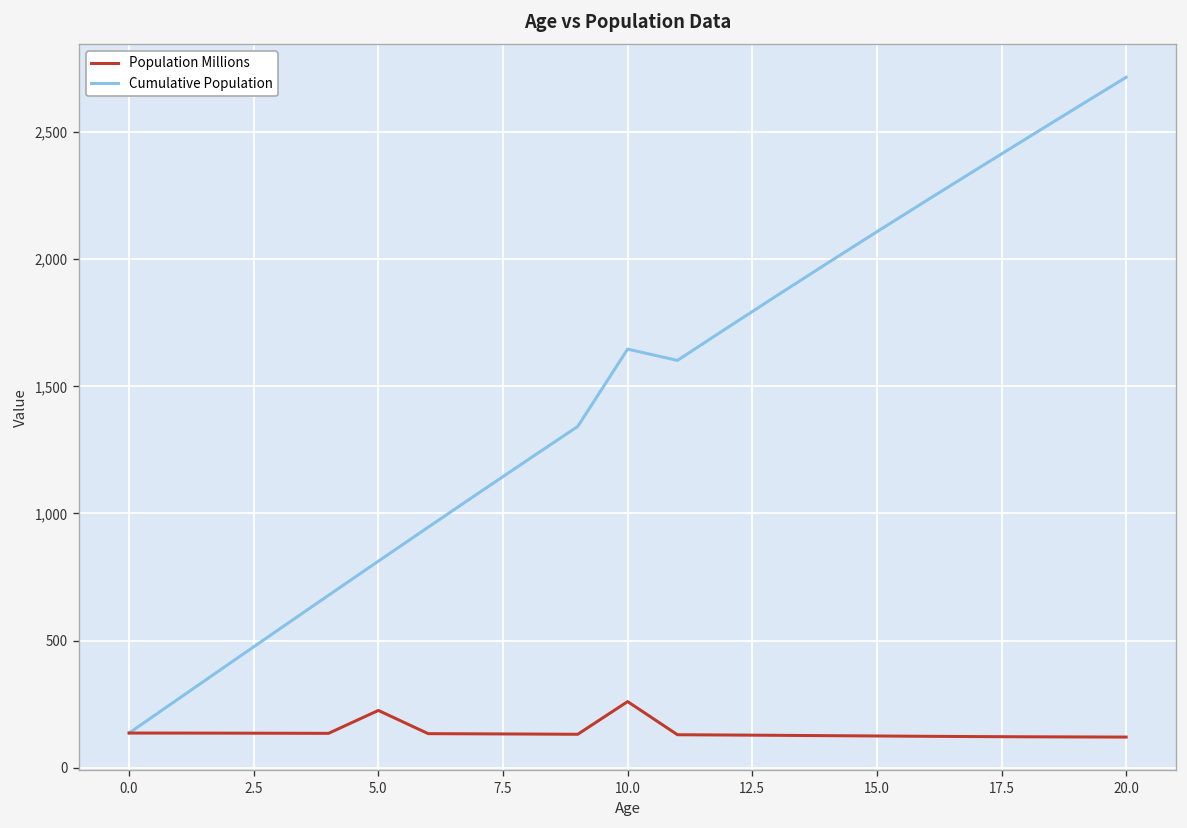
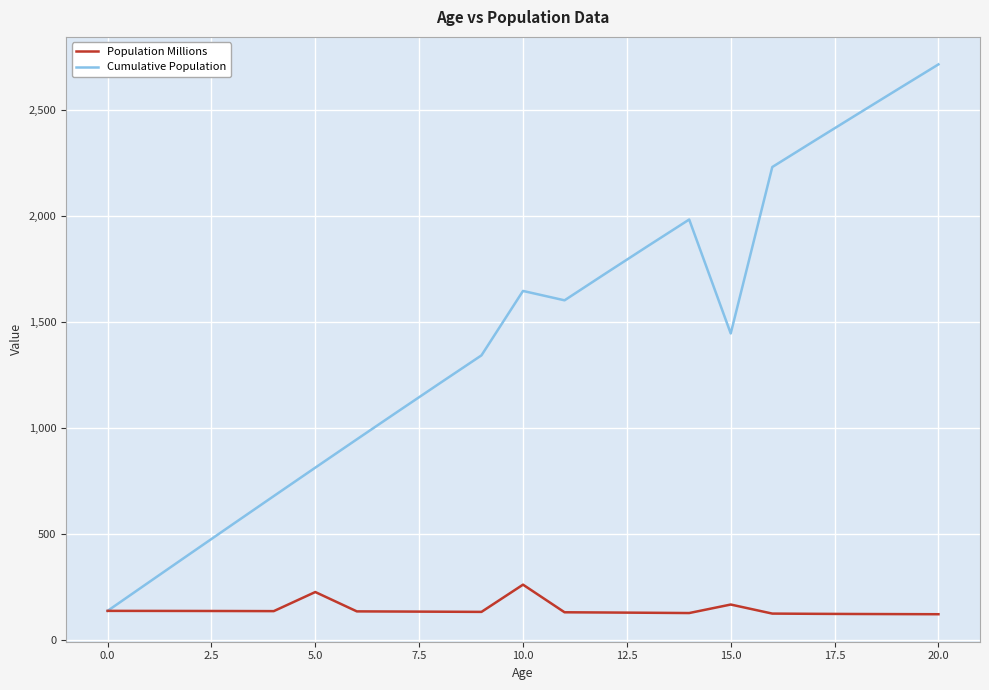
Population Millions, 15.0: 120 -> 170
Cumulative Population, 15.0: 2,110 -> 1,450
